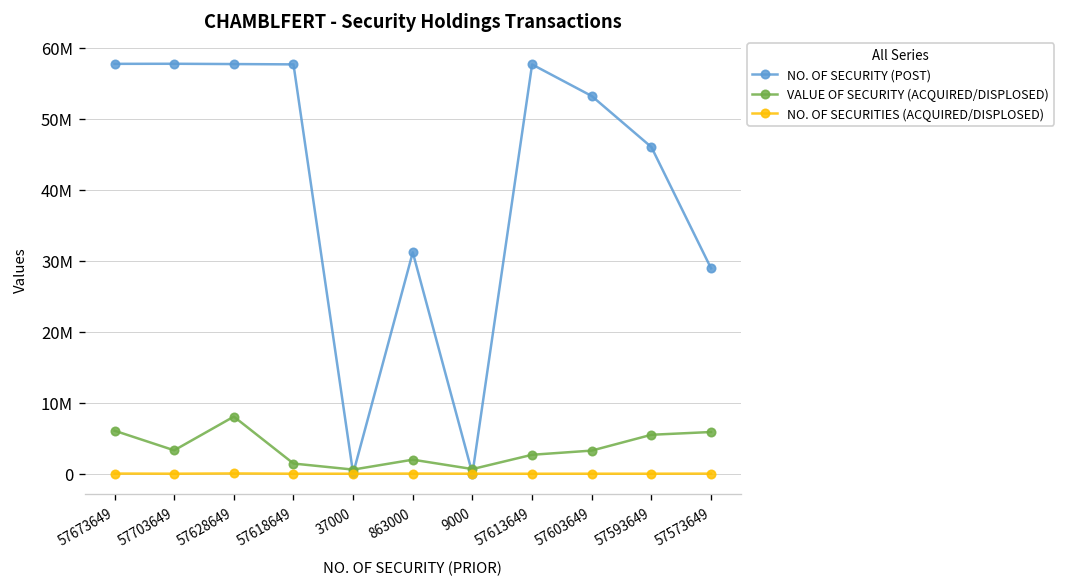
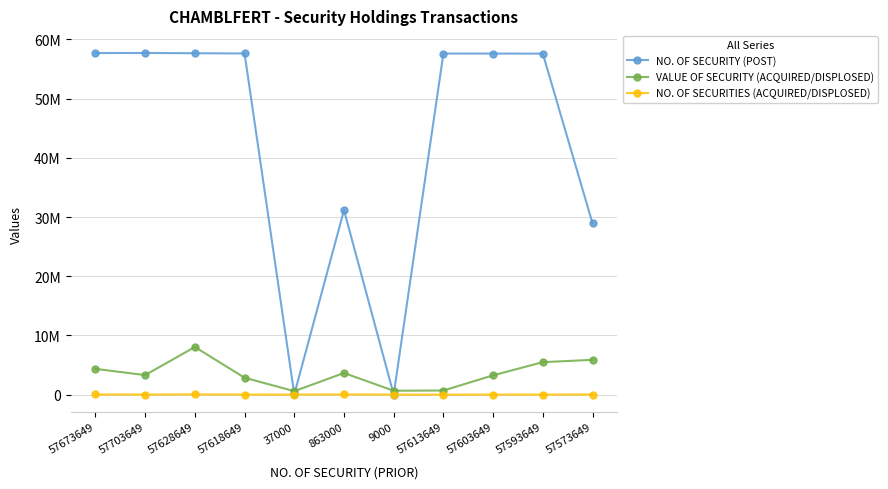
VALUE OF SECURITY (ACQUIRED/DISPLOSED), 57673649: 6000000 -> 4000000
VALUE OF SECURITY (ACQUIRED/DISPLOSED), 57618649: 1000000 -> 3000000
VALUE OF SECURITY (ACQUIRED/DISPLOSED), 863000: 2000000 -> 4000000
VALUE OF SECURITY (ACQUIRED/DISPLOSED), 57613649: 3000000 -> 1000000
NO. OF SECURITY (POST), 57603649: 53000000 -> 58000000
NO. OF SECURITY (POST), 57593649: 46000000 -> 58000000
